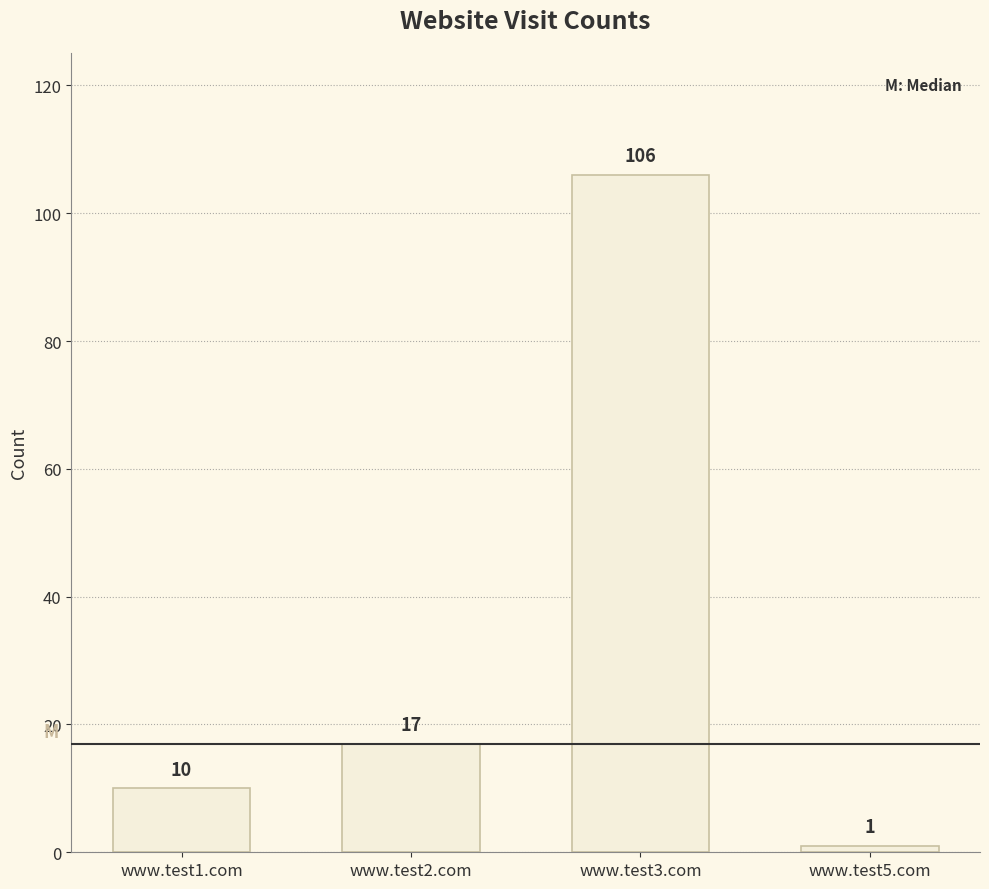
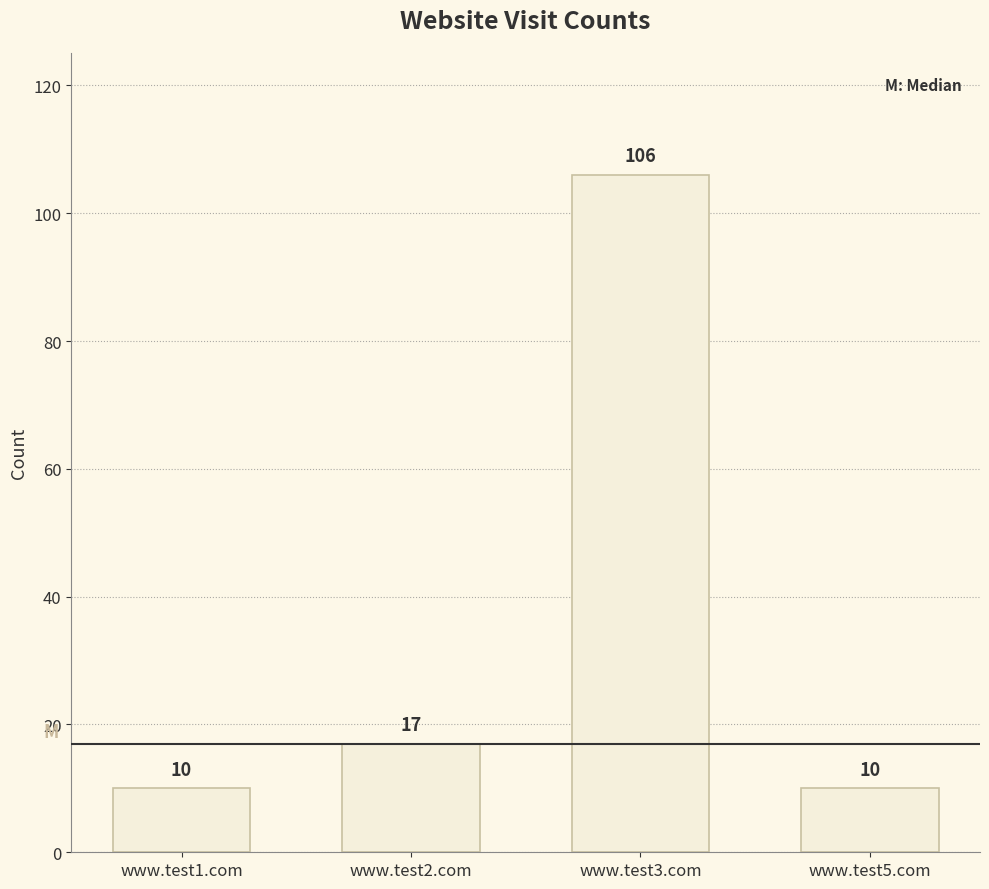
www.test5.com: 1 -> 10
